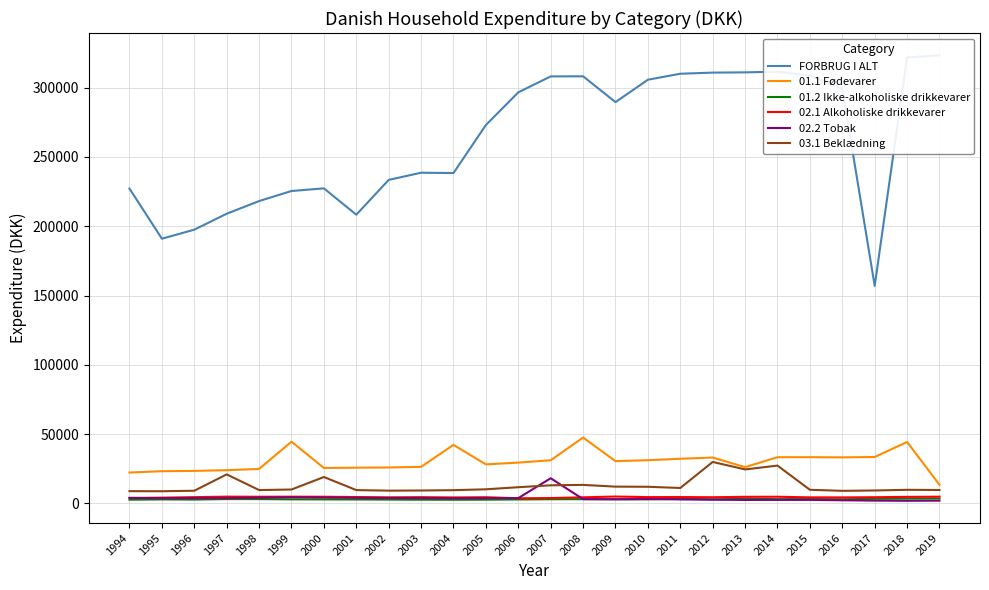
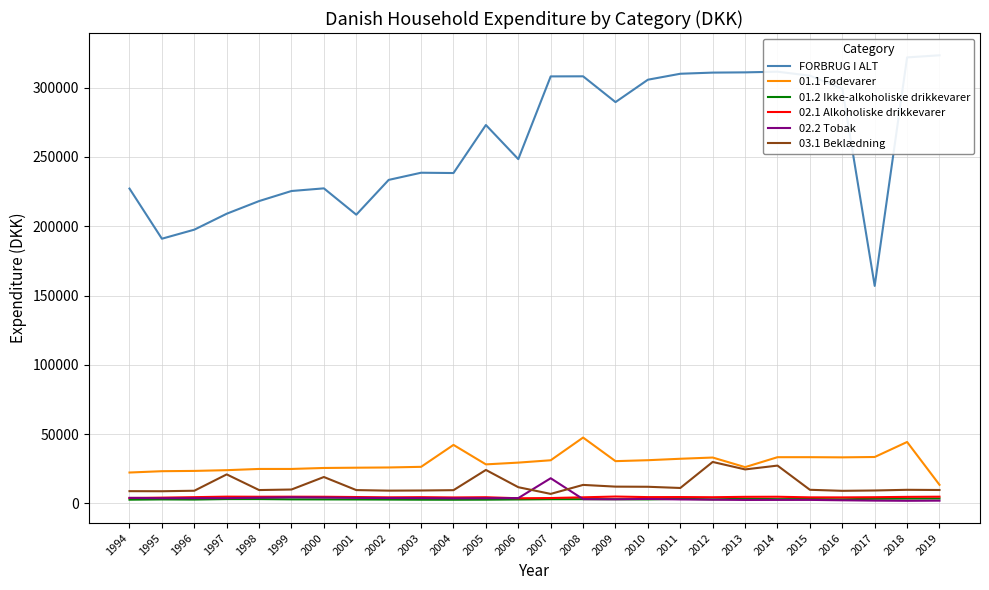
01.1 Fødevarer, 1999: 45000 -> 25000
03.1 Beklædning, 2005: 10000 -> 24000
FORBRUG I ALT, 2006: 297000 -> 248000
03.1 Beklædning, 2007: 13000 -> 7000
